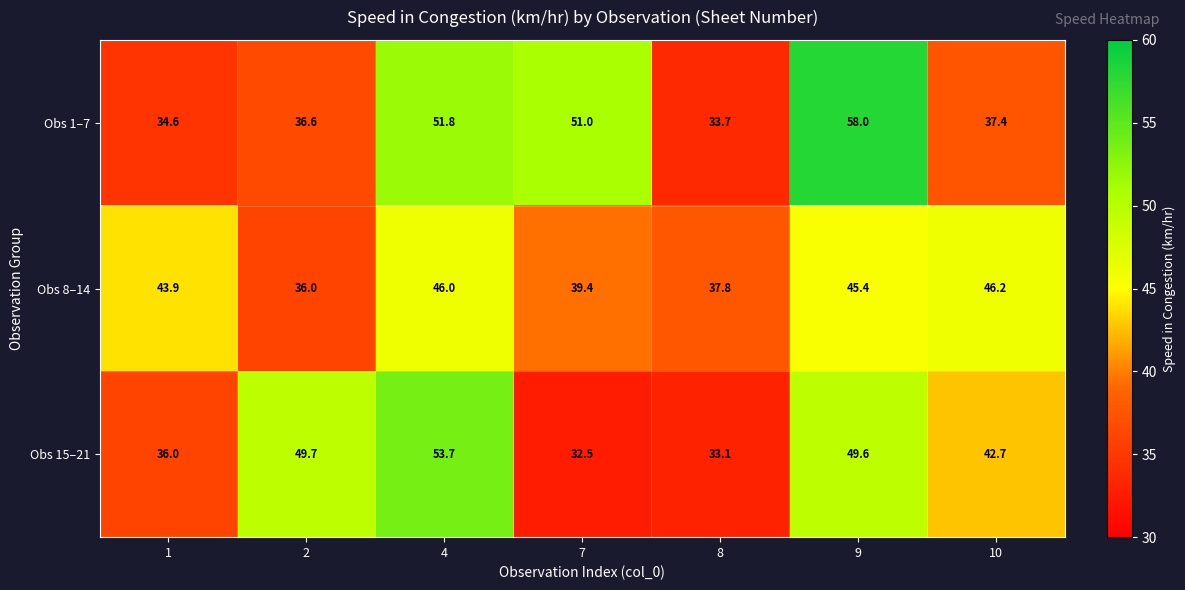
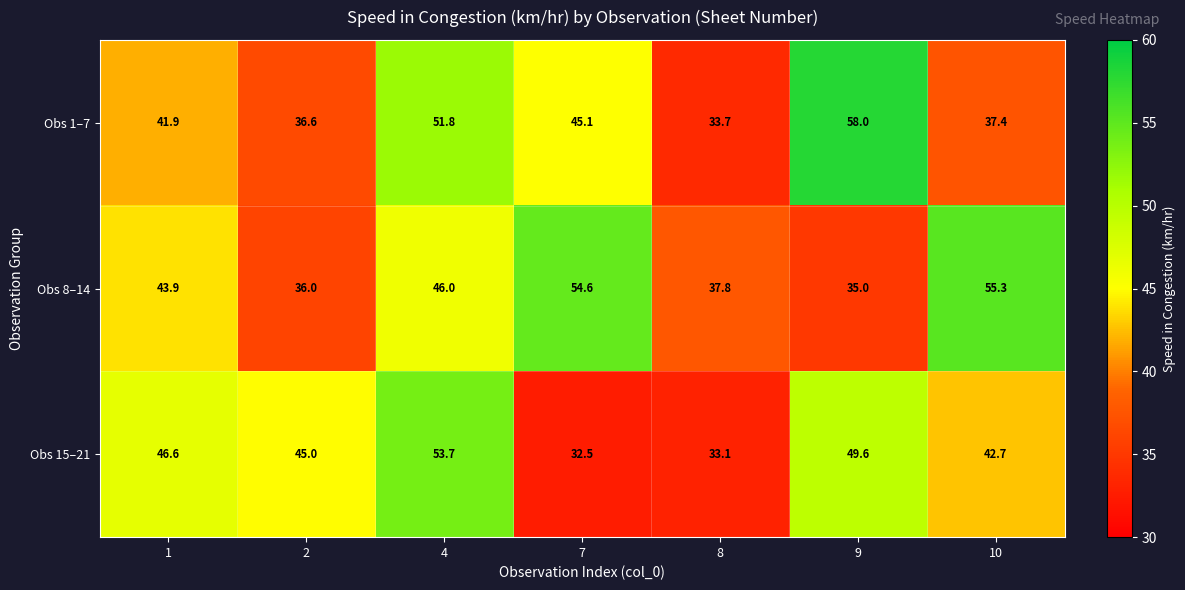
Obs 1–7, 1: 34.6 -> 41.9
Obs 1–7, 7: 51.0 -> 45.1
Obs 8–14, 7: 39.4 -> 54.6
Obs 8–14, 9: 45.4 -> 35.0
Obs 8–14, 10: 46.2 -> 55.3
Obs 15–21, 1: 36.0 -> 46.6
Obs 15–21, 2: 49.7 -> 45.0
